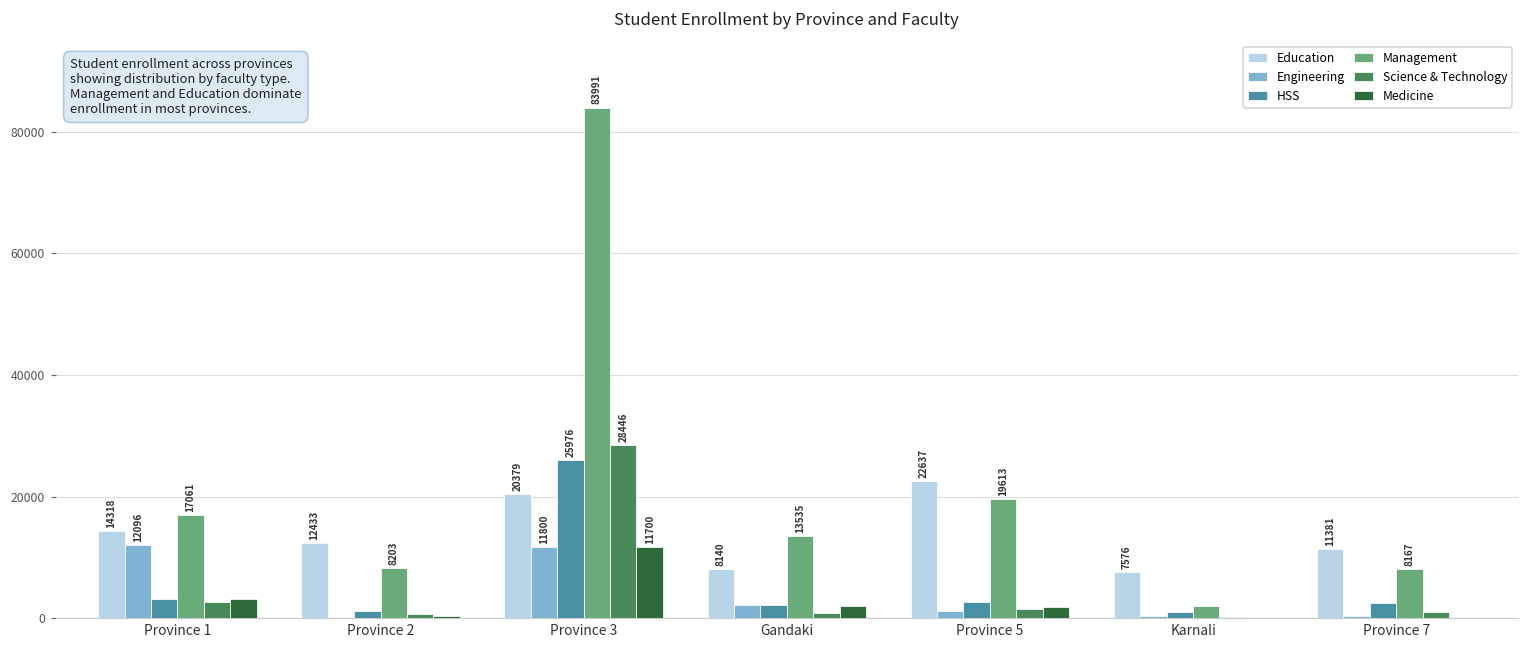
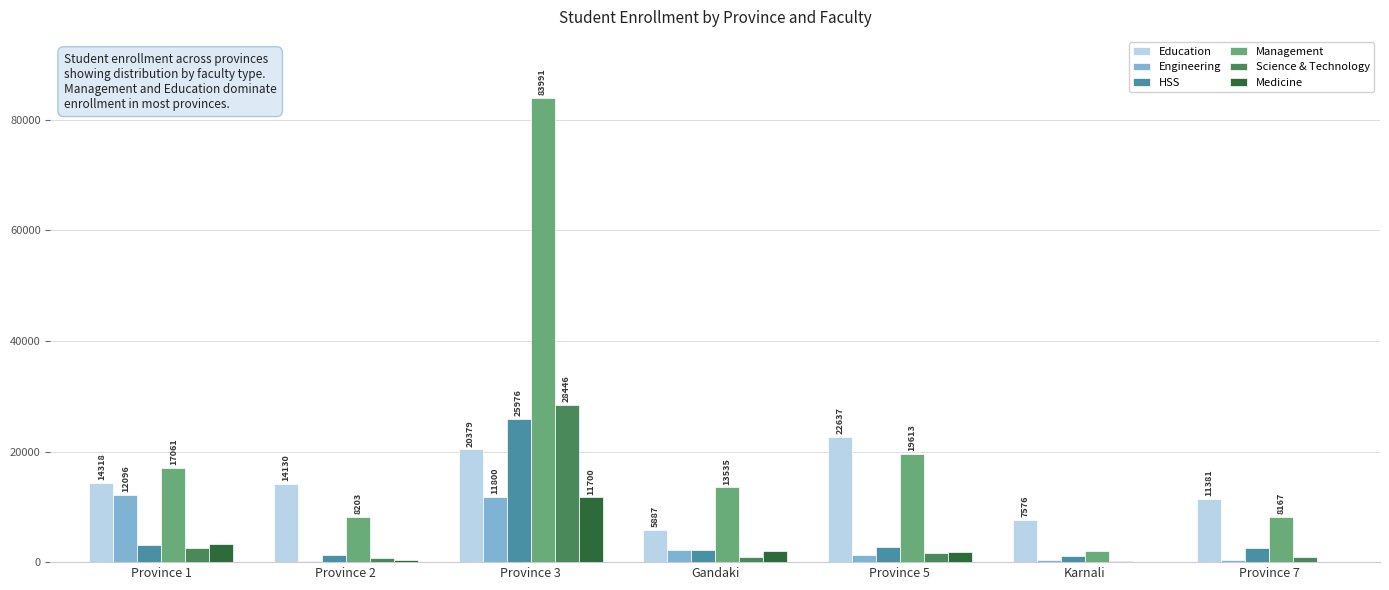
Education, Province 2: 12433 -> 14130
Education, Gandaki: 8140 -> 5887
